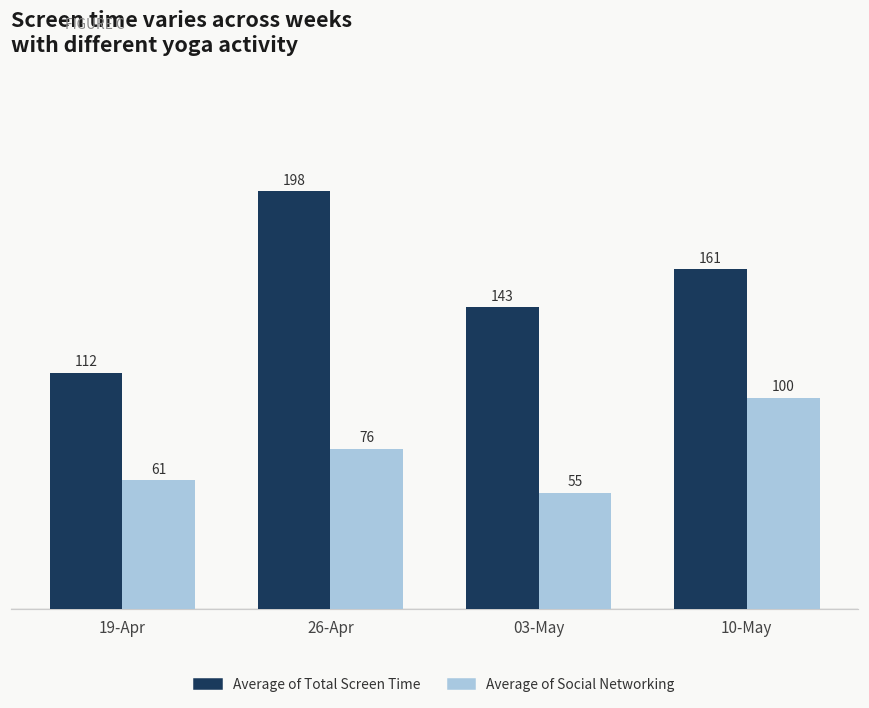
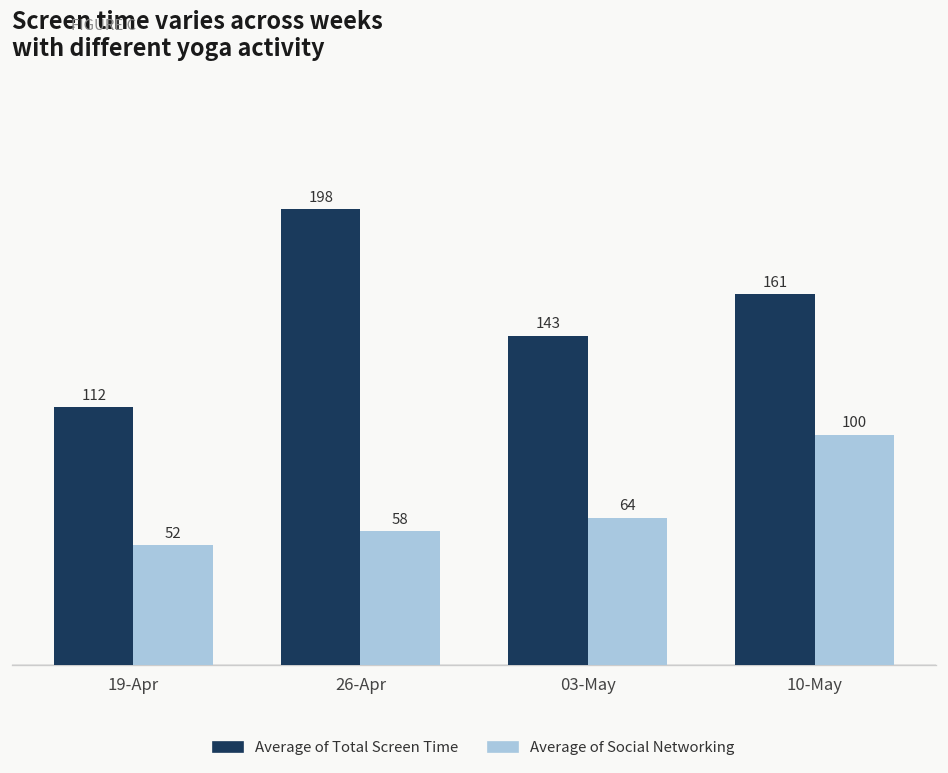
Average of Social Networking, 19-Apr: 61 -> 52
Average of Social Networking, 26-Apr: 76 -> 58
Average of Social Networking, 03-May: 55 -> 64
